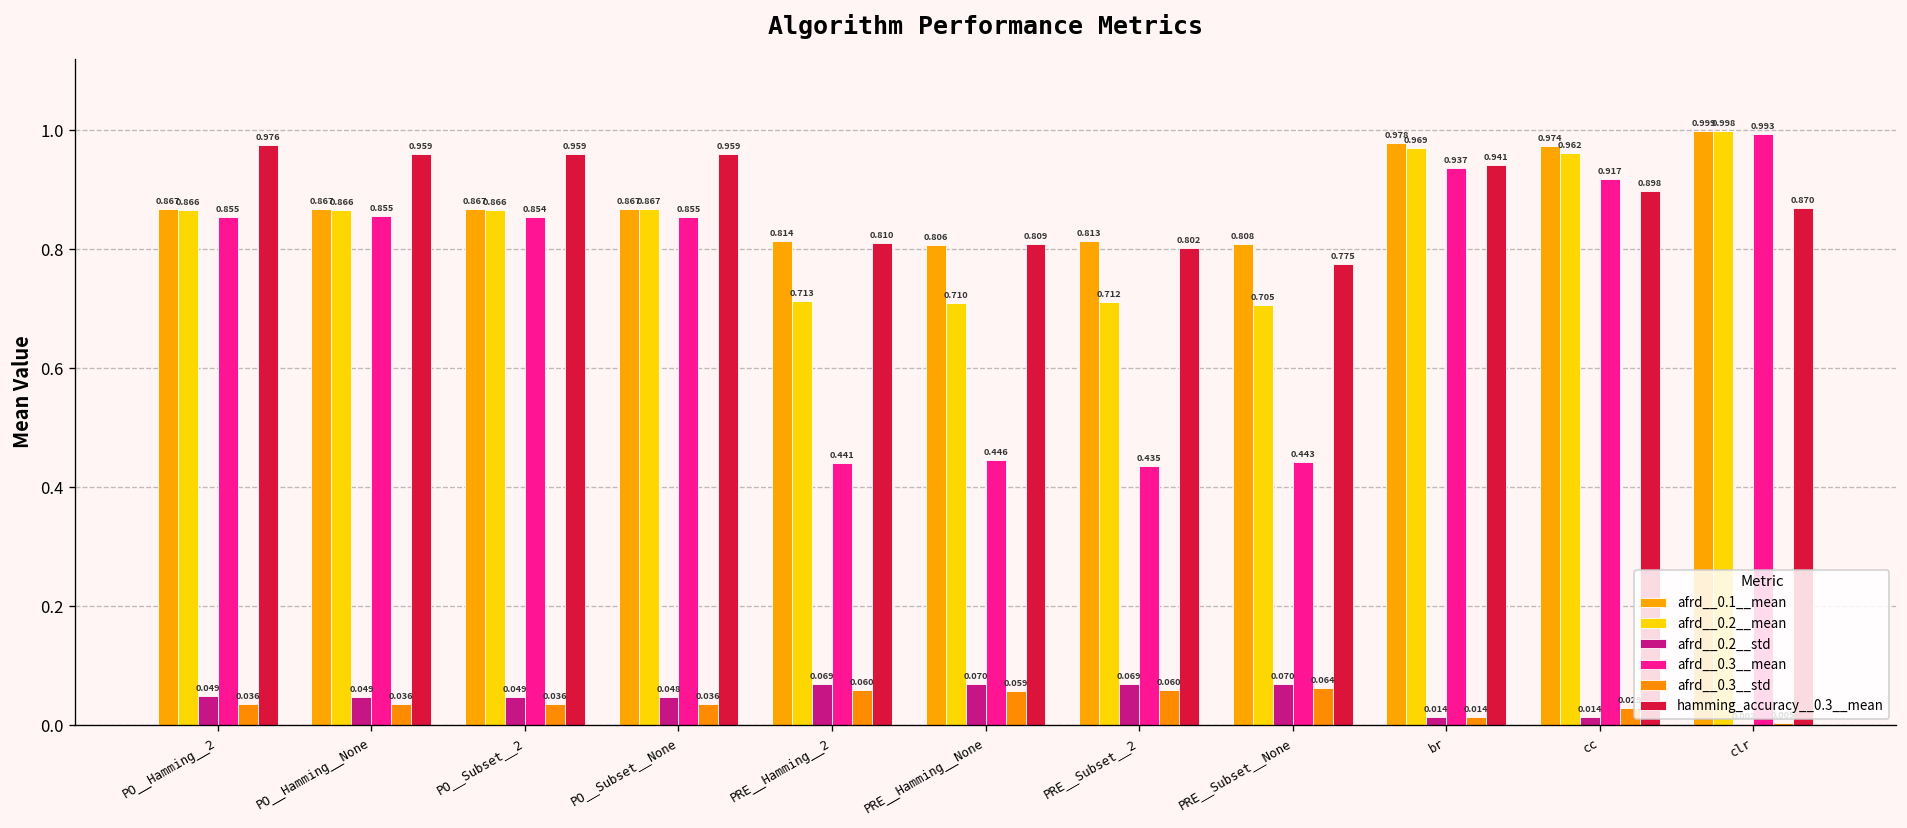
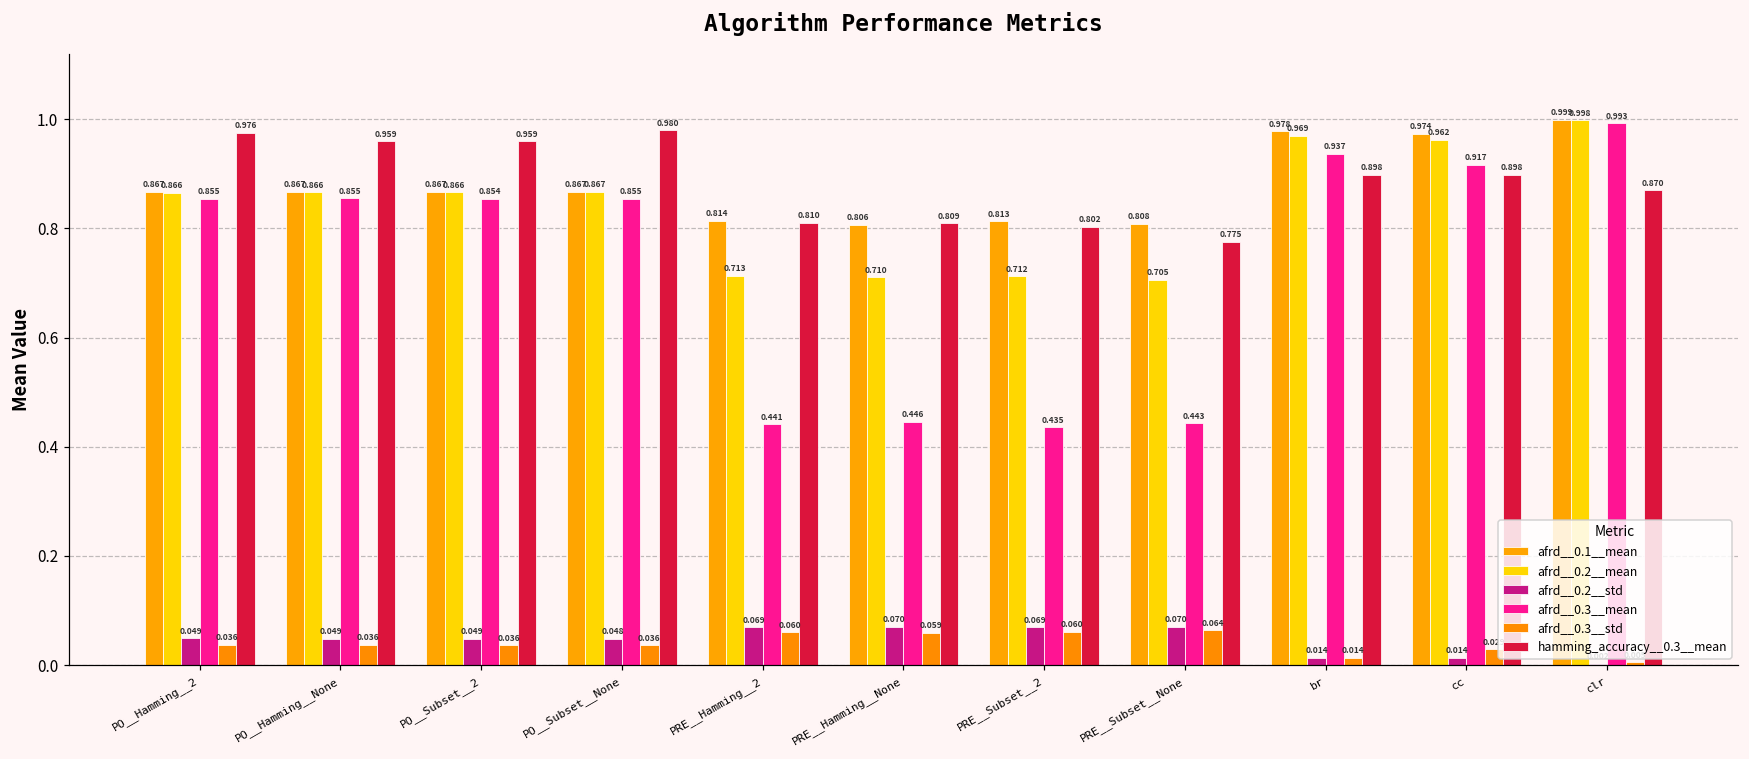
hamming_accuracy__0.3__mean, PO__Subset__None: 0.959 -> 0.980
hamming_accuracy__0.3__mean, br: 0.941 -> 0.898
